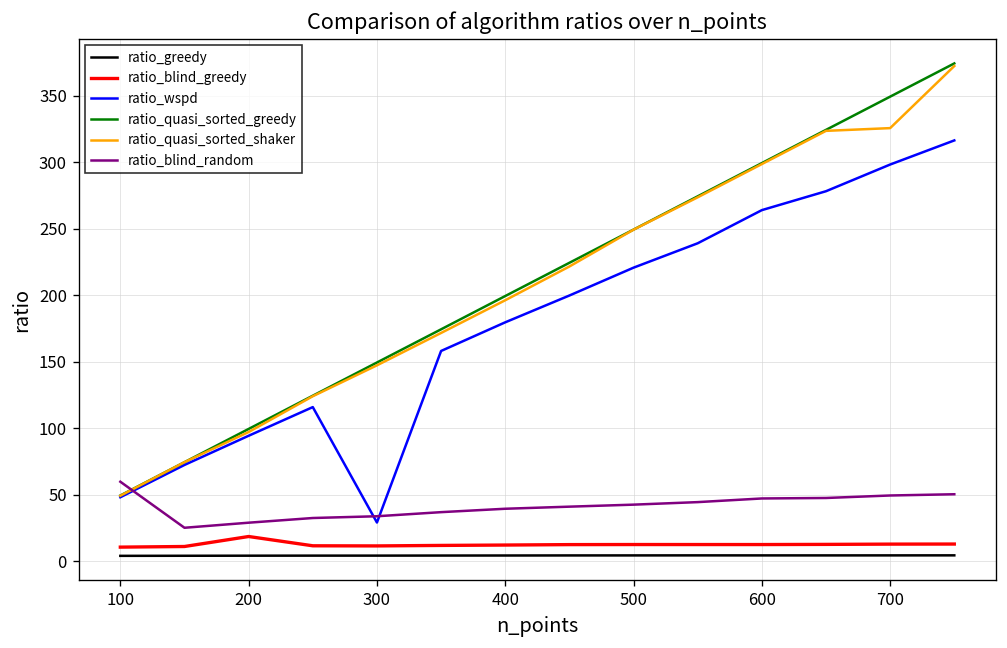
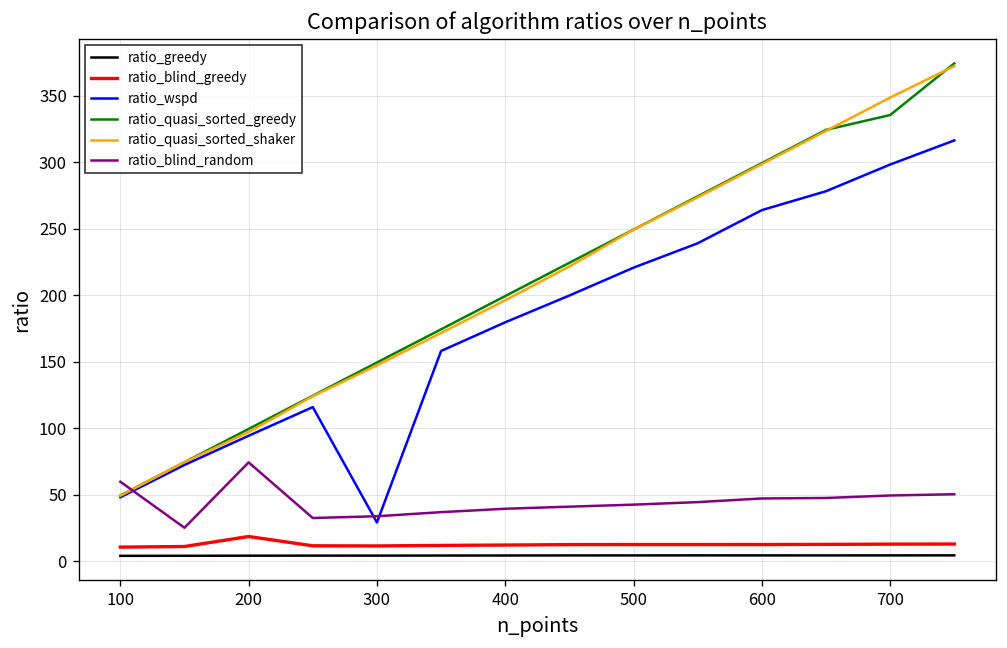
ratio_blind_random, 200: 29 -> 74
ratio_quasi_sorted_greedy, 700: 349 -> 336
ratio_quasi_sorted_shaker, 700: 326 -> 349
